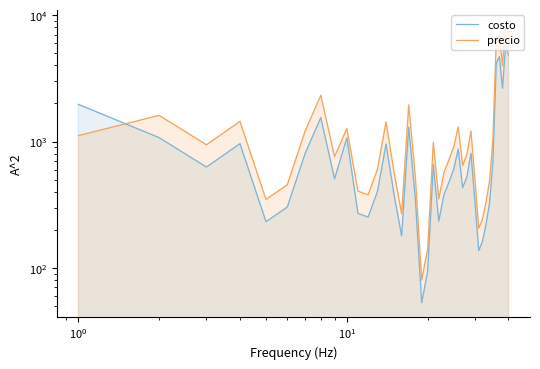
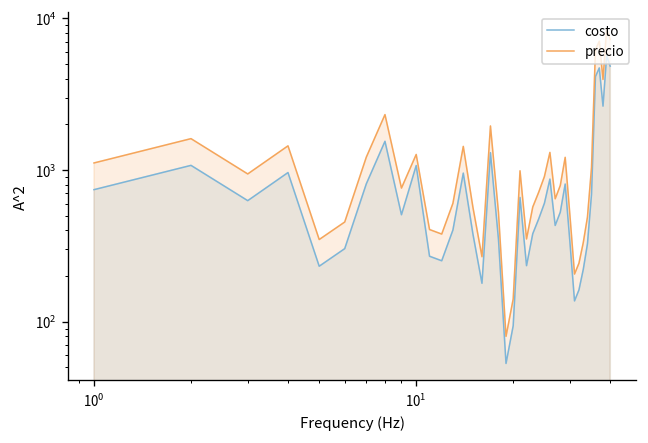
costo, 10^0: 2000 -> 700
